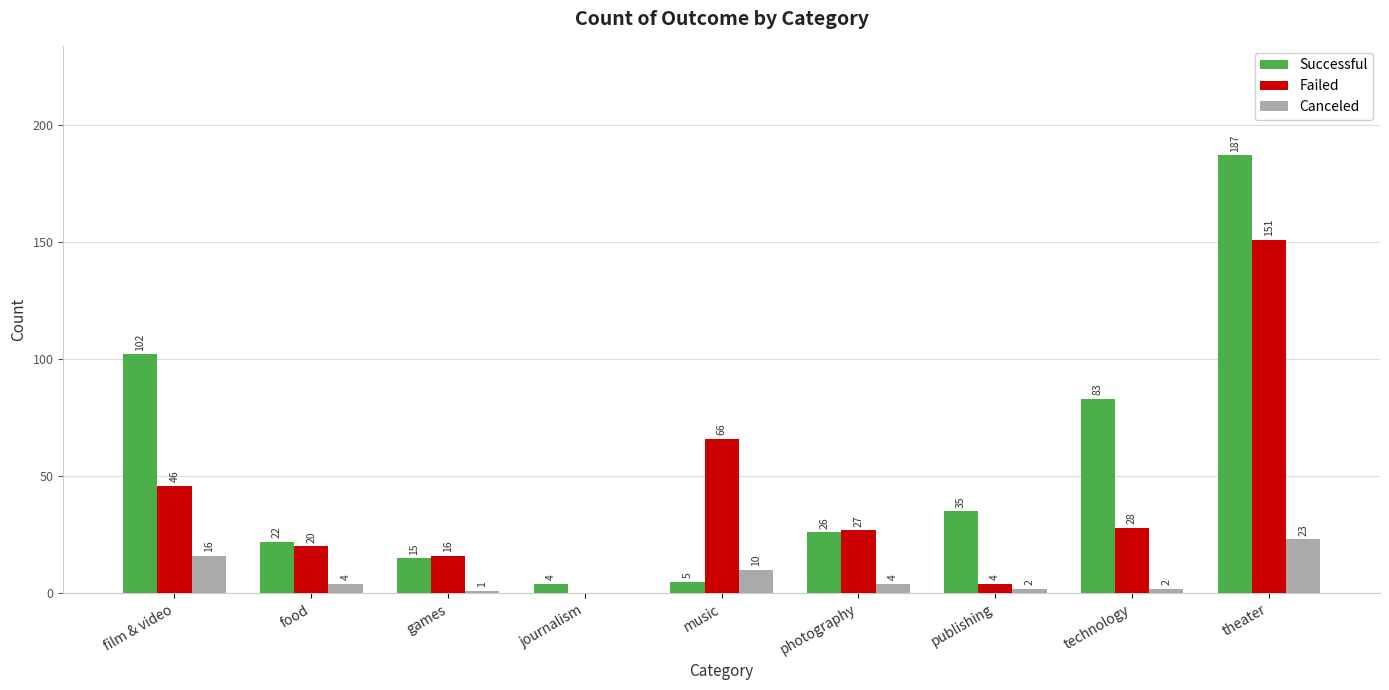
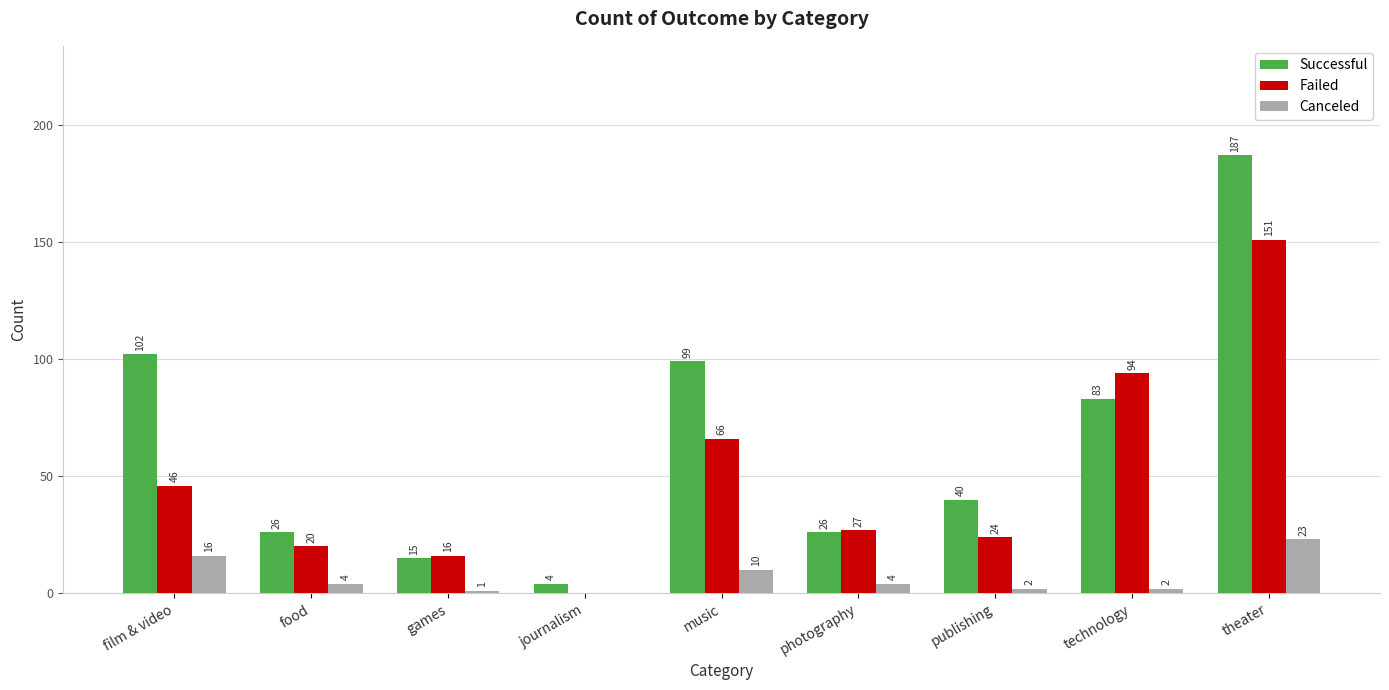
Successful, food: 22 -> 26
Successful, music: 5 -> 99
Successful, publishing: 35 -> 40
Failed, publishing: 4 -> 24
Failed, technology: 28 -> 94
